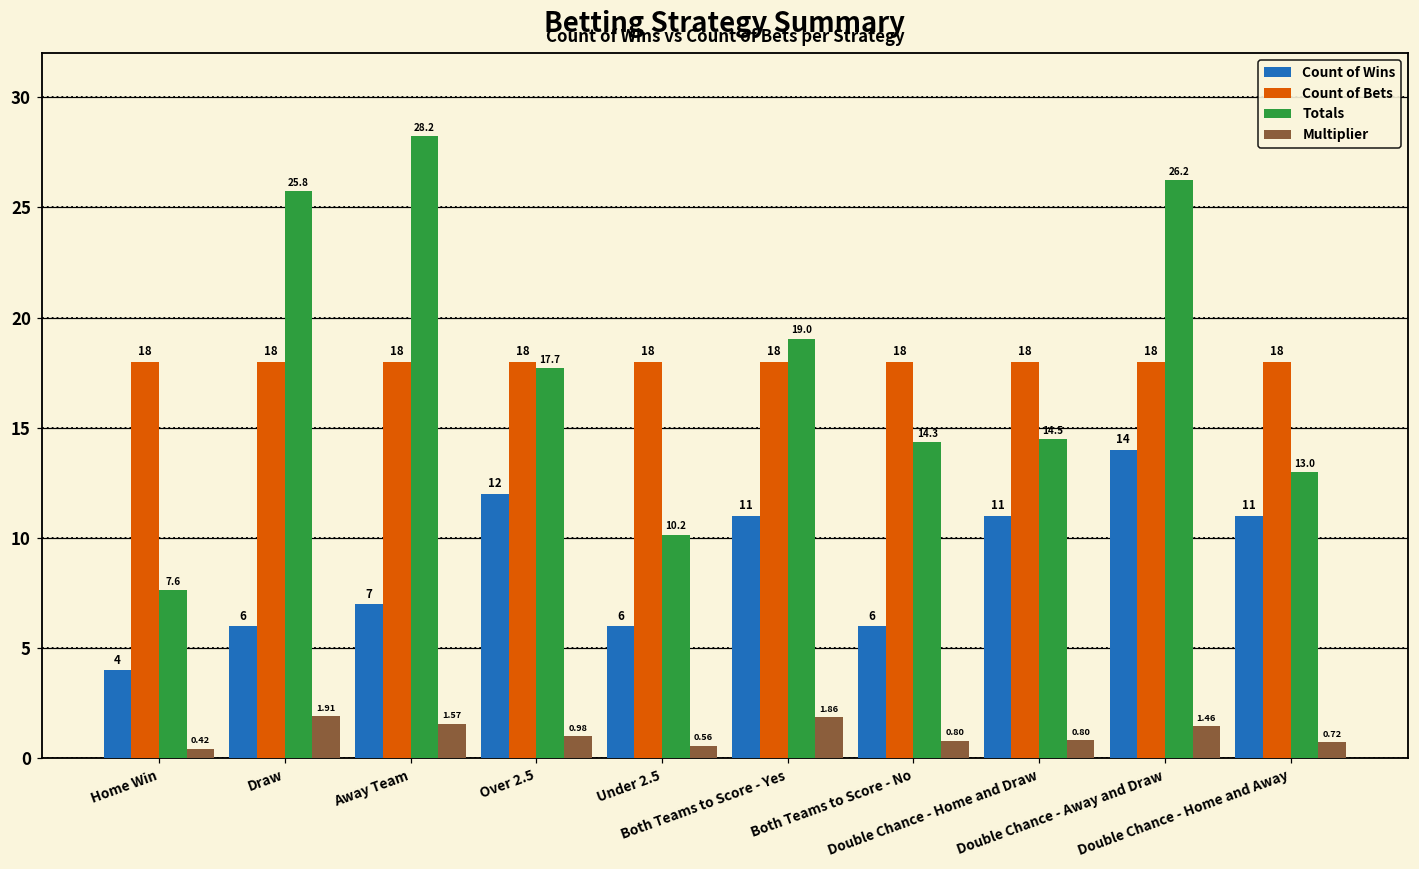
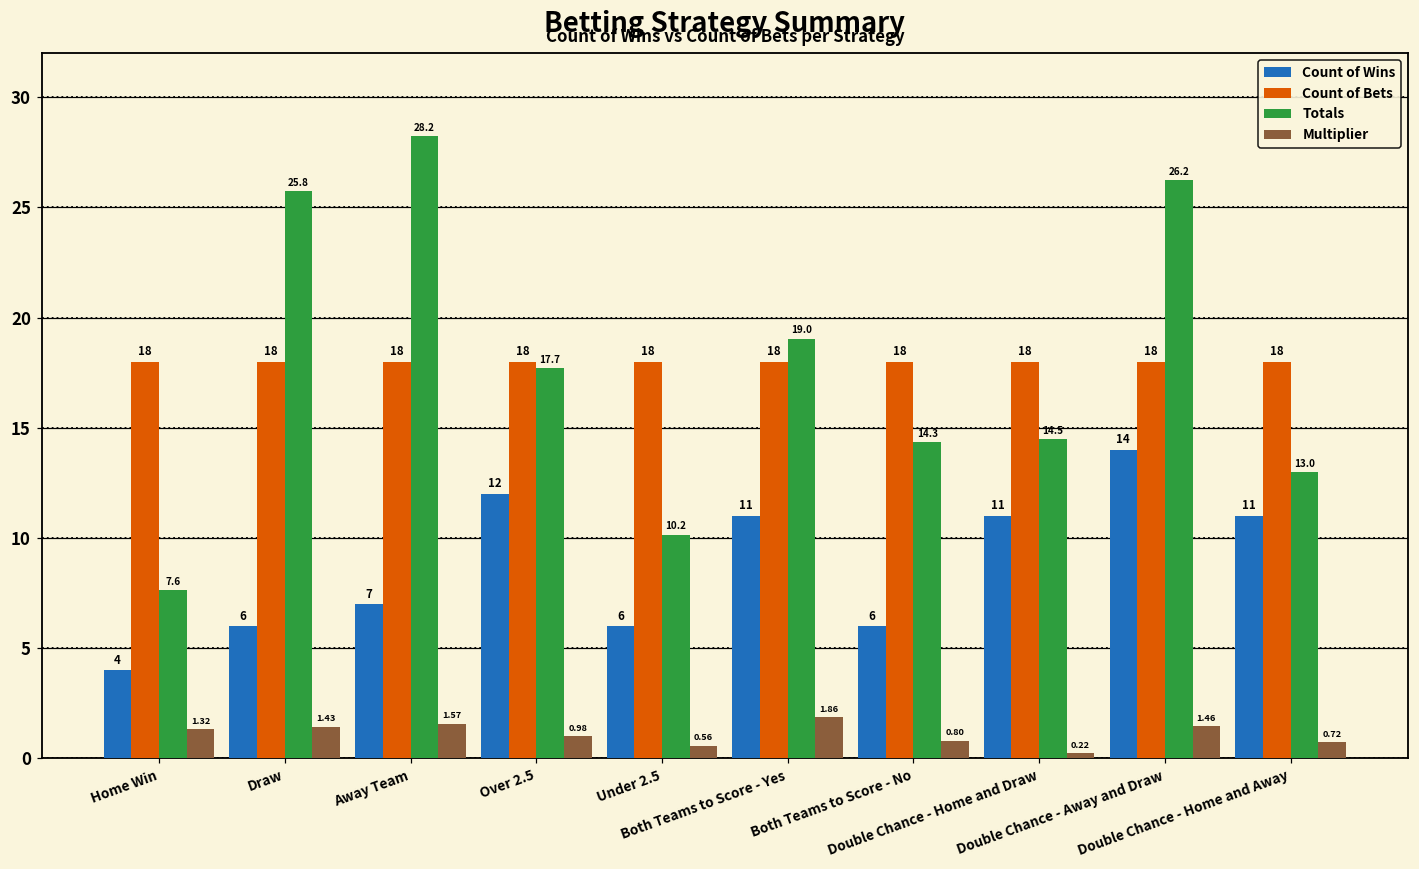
Multiplier, Home Win: 0.42 -> 1.32
Multiplier, Draw: 1.91 -> 1.43
Multiplier, Double Chance - Home and Draw: 0.80 -> 0.22
